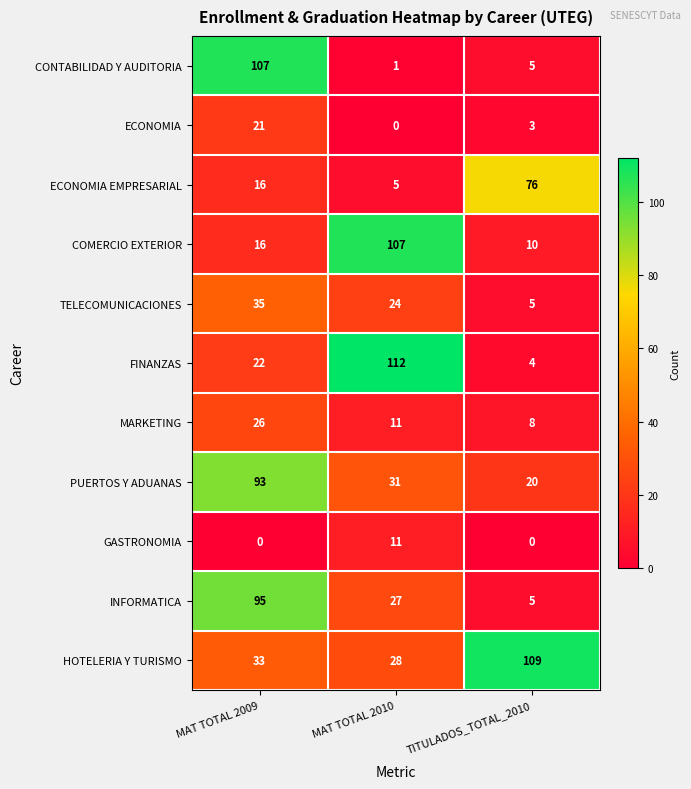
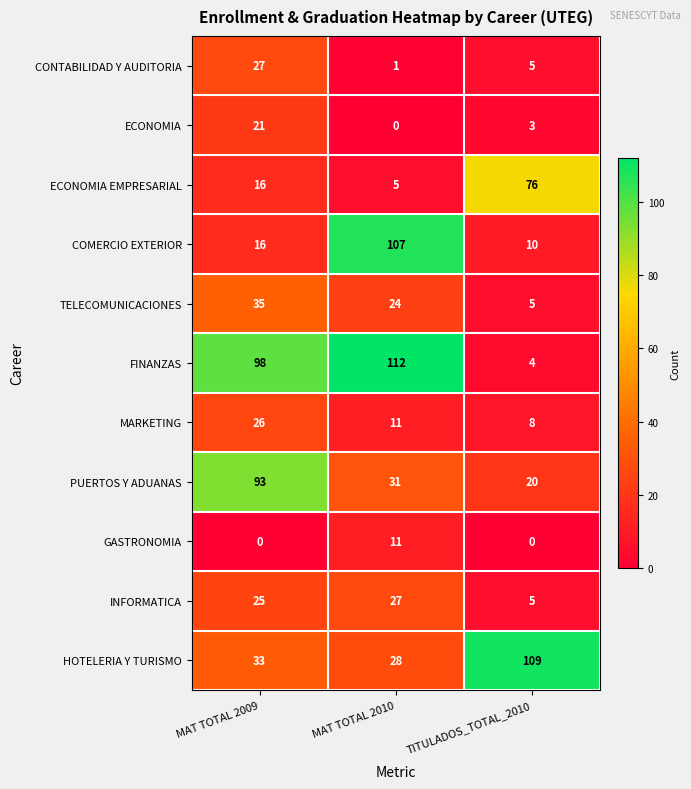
CONTABILIDAD Y AUDITORIA, MAT TOTAL 2009: 107 -> 27
FINANZAS, MAT TOTAL 2009: 22 -> 98
INFORMATICA, MAT TOTAL 2009: 95 -> 25
